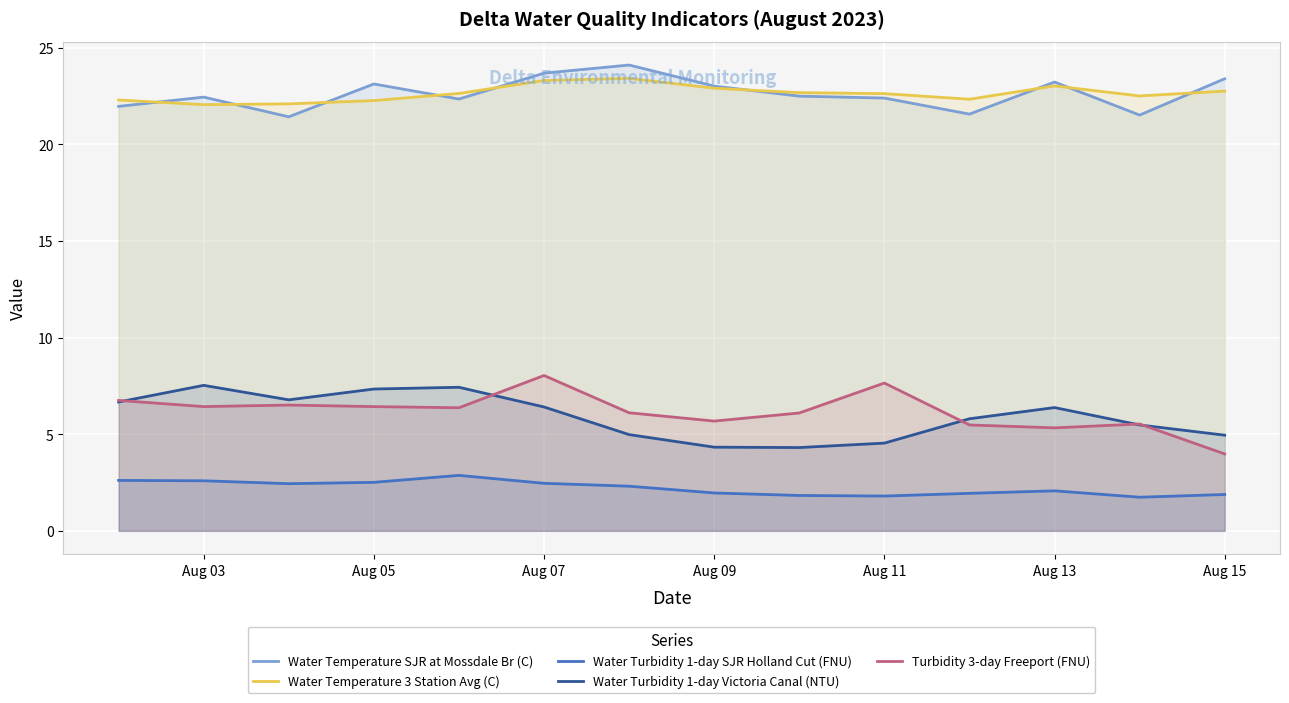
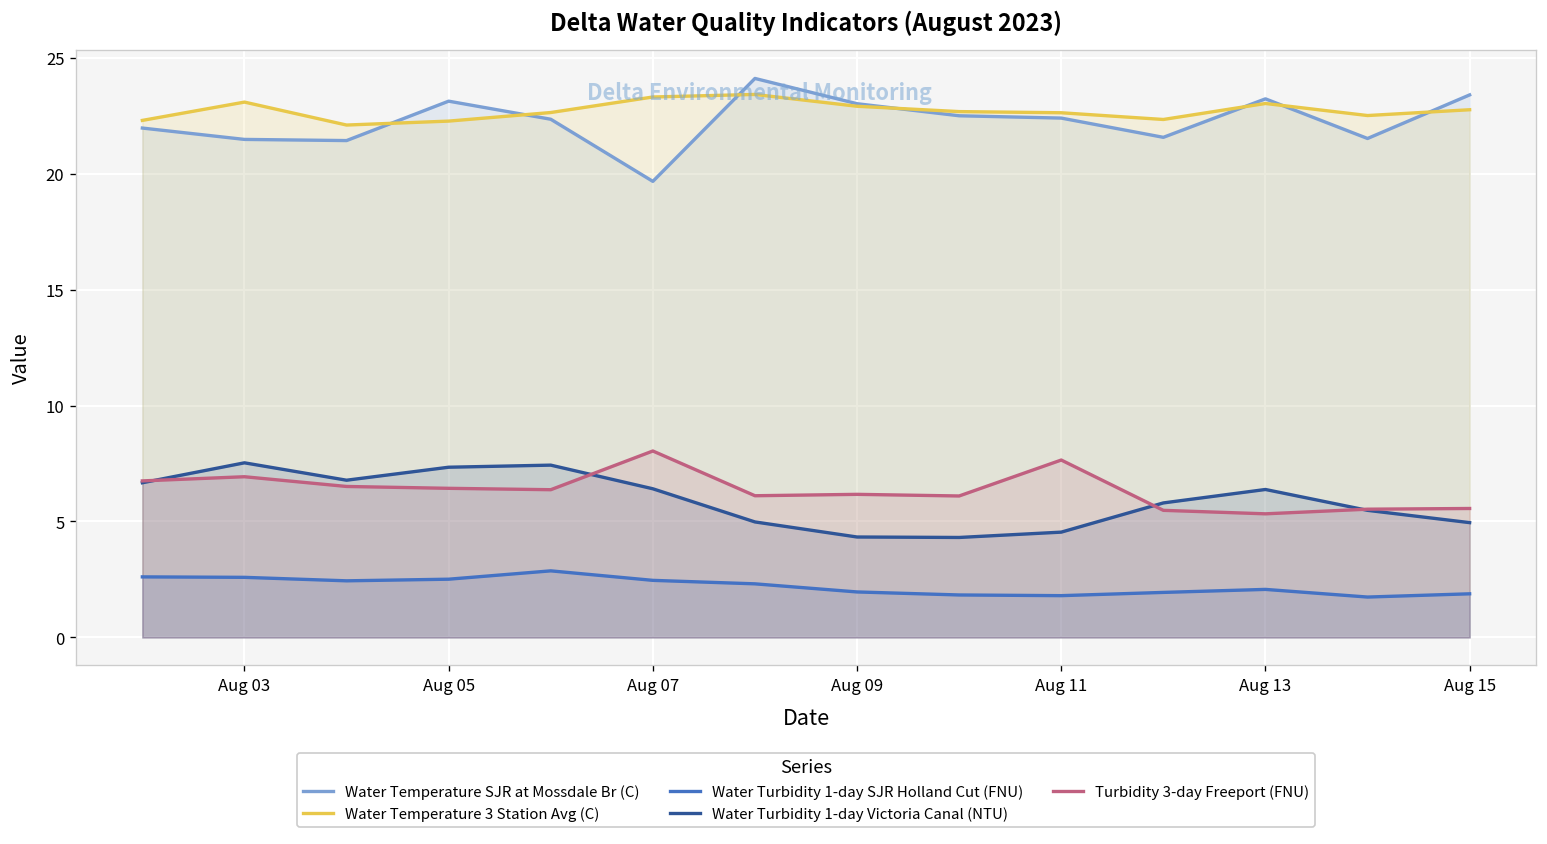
Water Temperature SJR at Mossdale Br (C), Aug 03: 22.5 -> 21.5
Water Temperature 3 Station Avg (C), Aug 03: 22.1 -> 23.1
Turbidity 3-day Freeport (FNU), Aug 03: 6.4 -> 6.9
Water Temperature SJR at Mossdale Br (C), Aug 07: 23.7 -> 19.7
Turbidity 3-day Freeport (FNU), Aug 09: 5.7 -> 6.2
Turbidity 3-day Freeport (FNU), Aug 15: 4.0 -> 5.6
